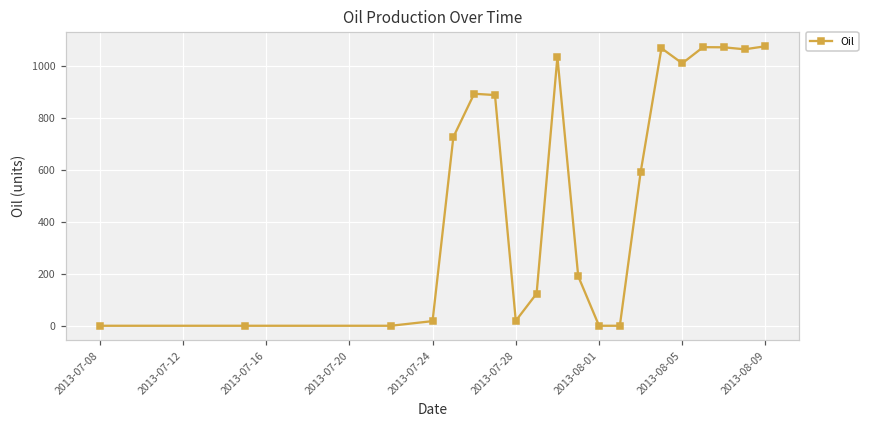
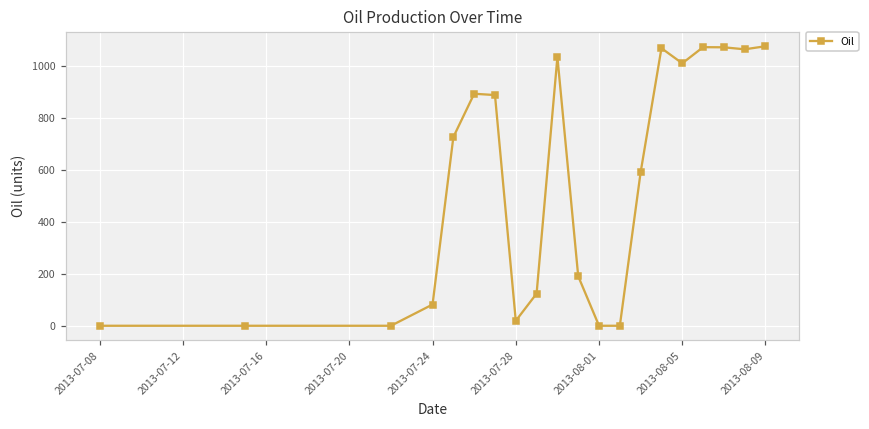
2013-07-24: 20 -> 80
